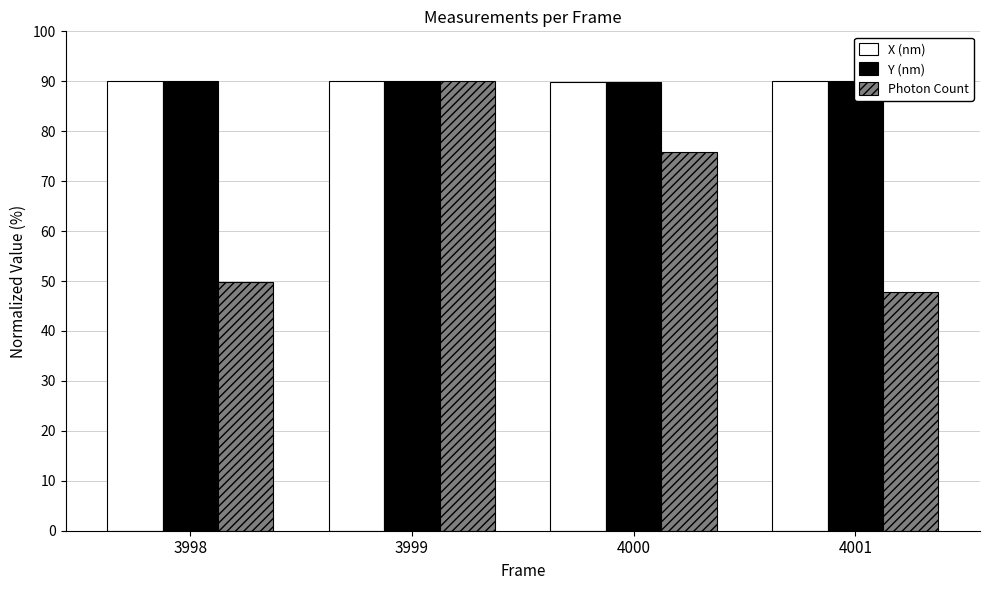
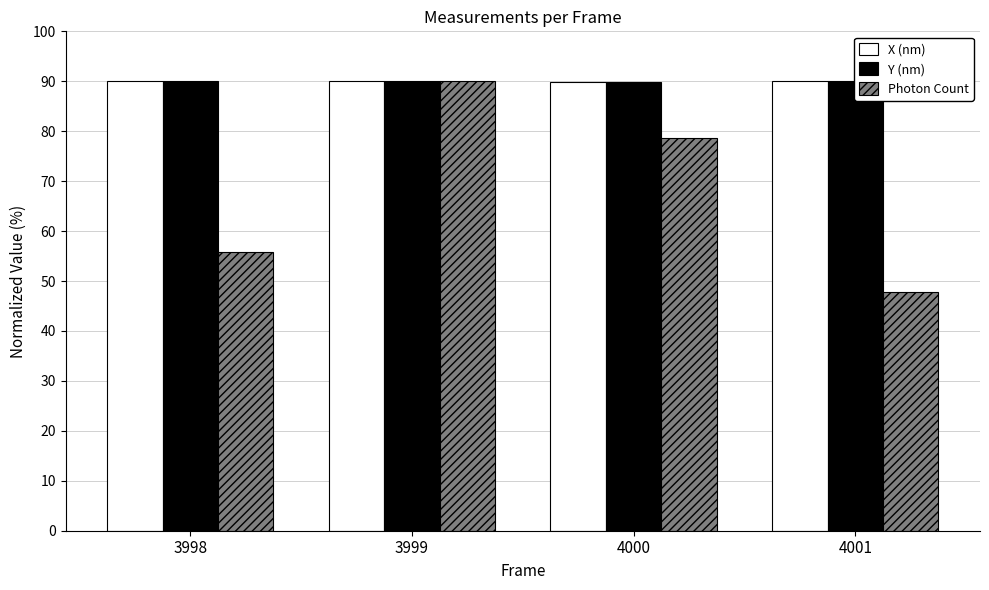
Photon Count, 3998: 50 -> 56
Photon Count, 4000: 76 -> 79
